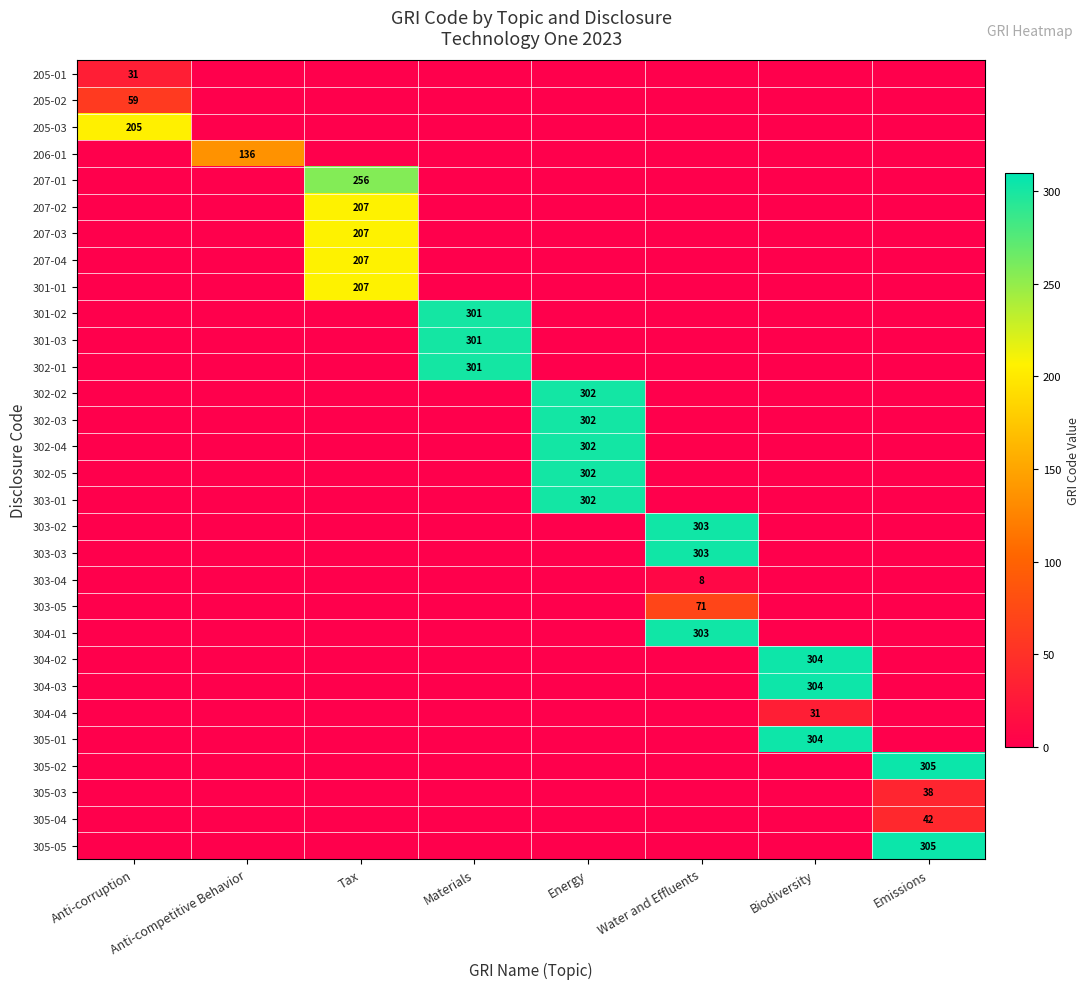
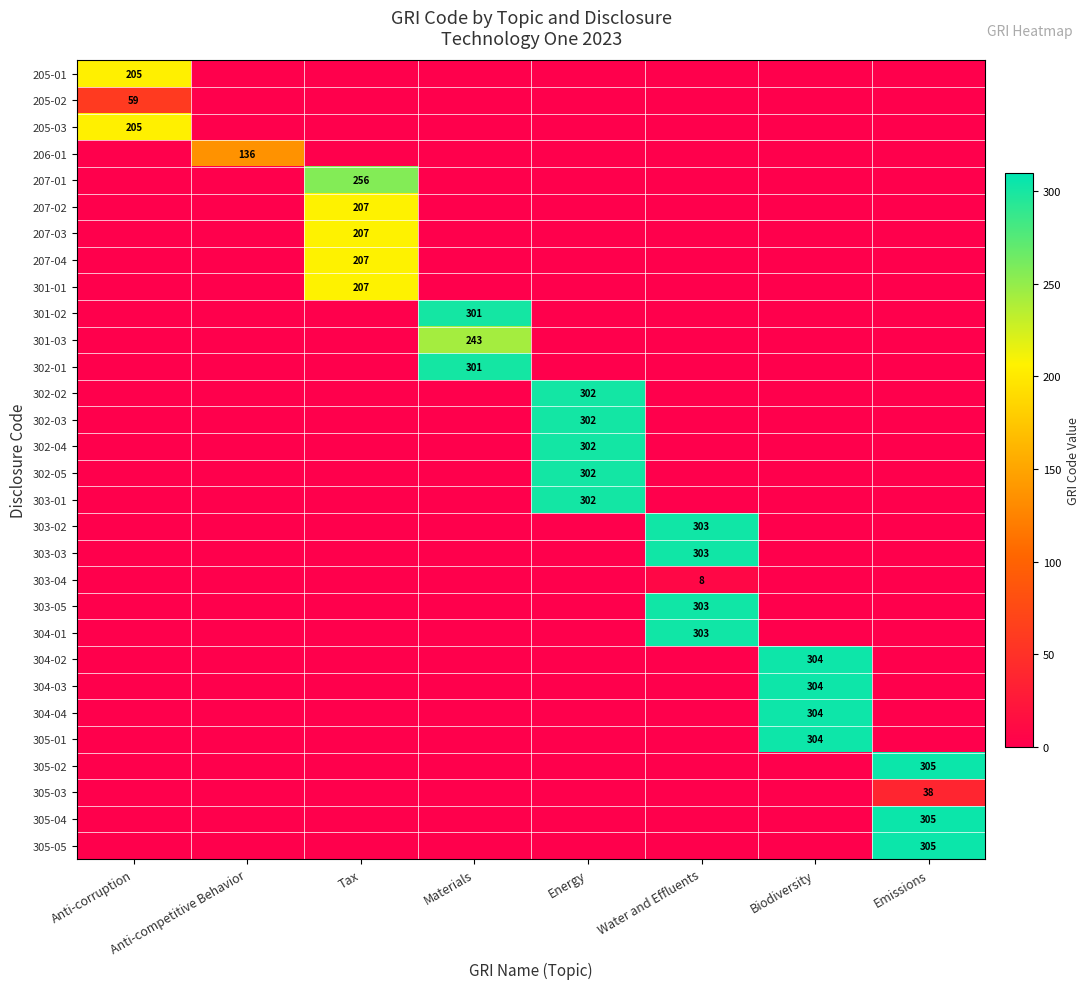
205-01, Anti-corruption: 31 -> 205
301-03, Materials: 301 -> 243
303-05, Water and Effluents: 71 -> 303
304-04, Biodiversity: 31 -> 304
305-04, Emissions: 42 -> 305
